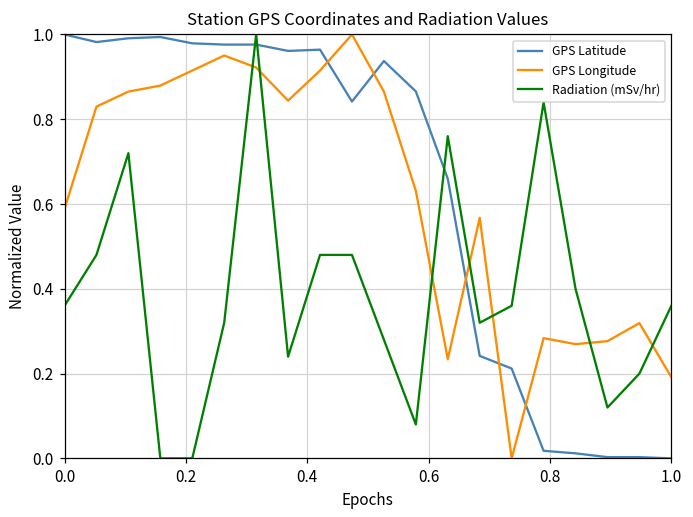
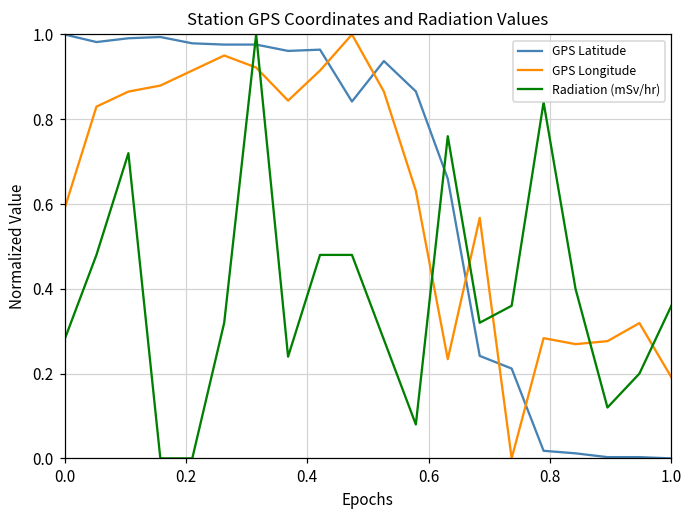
Radiation (mSv/hr), 0.0: 0.36 -> 0.28
